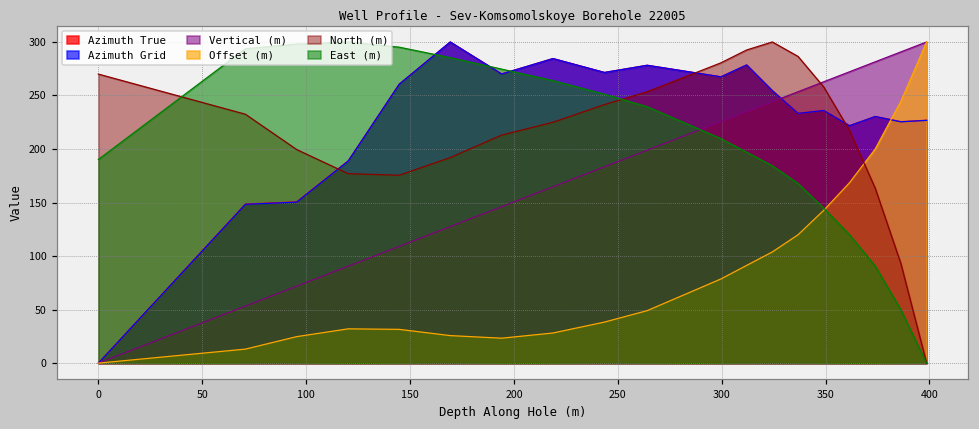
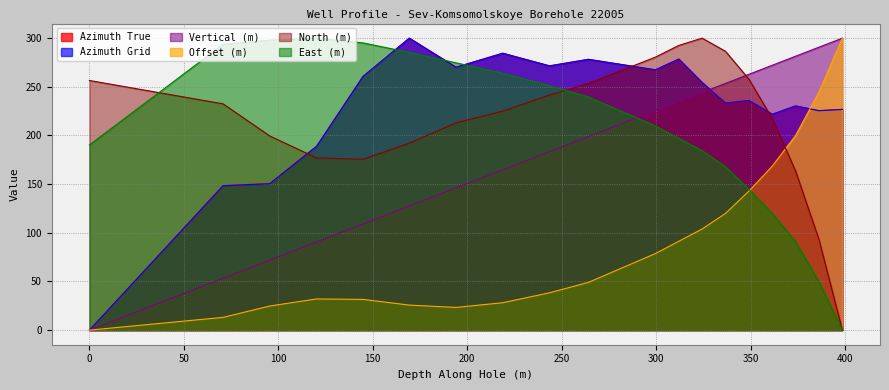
North (m), 0: 270 -> 260
